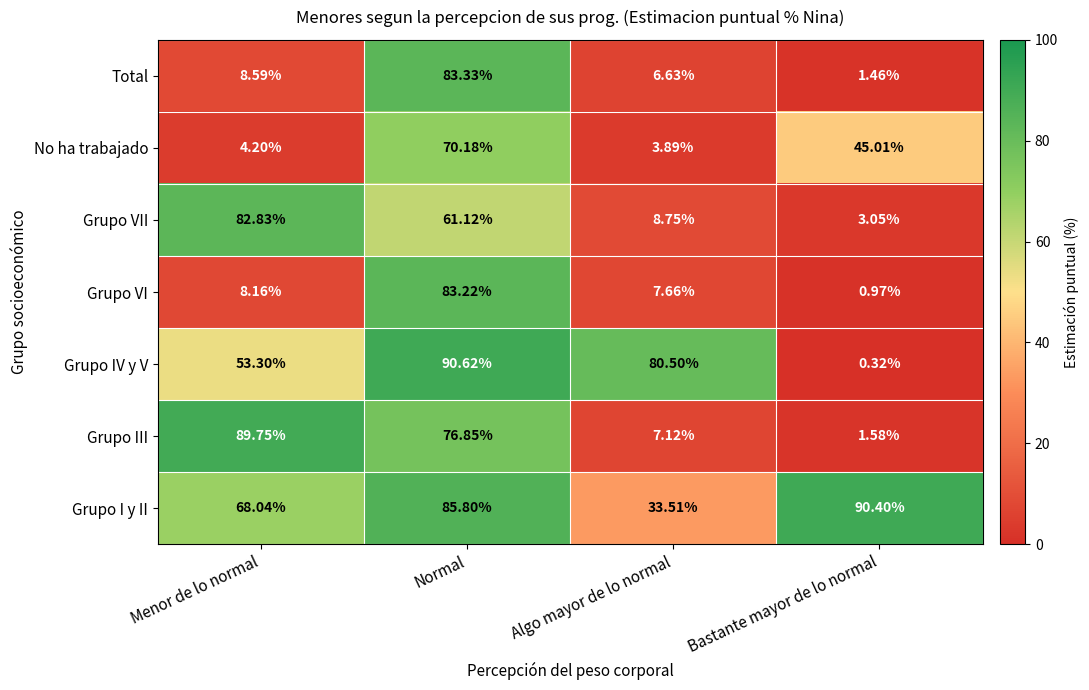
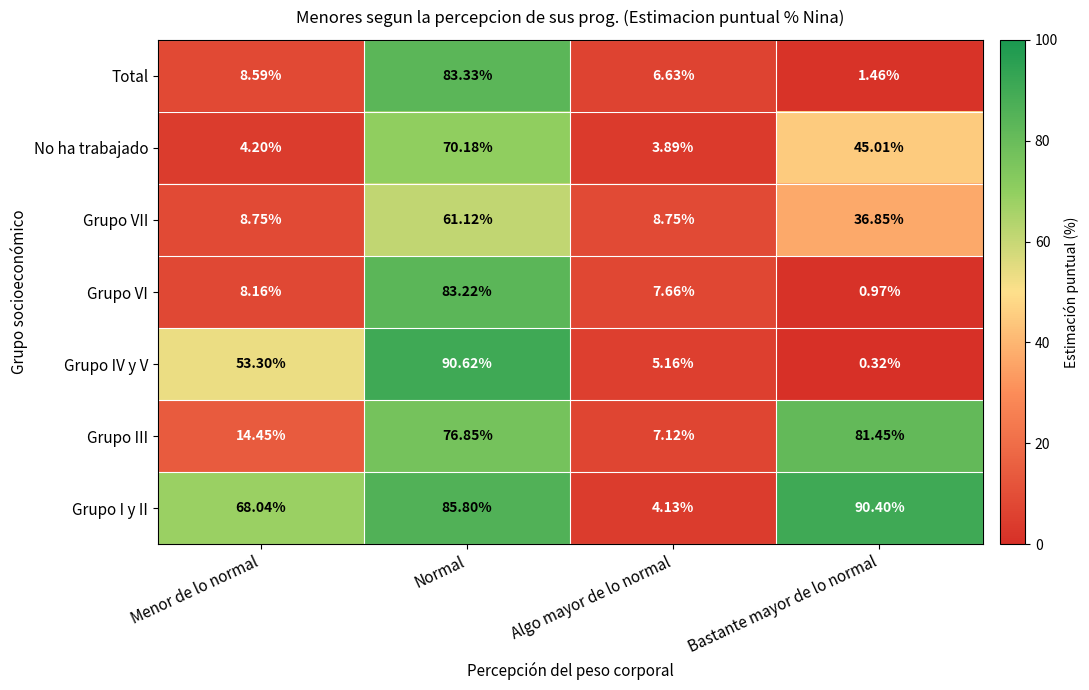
Grupo VII, Menor de lo normal: 82.83% -> 8.75%
Grupo VII, Bastante mayor de lo normal: 3.05% -> 36.85%
Grupo IV y V, Algo mayor de lo normal: 80.50% -> 5.16%
Grupo III, Menor de lo normal: 89.75% -> 14.45%
Grupo III, Bastante mayor de lo normal: 1.58% -> 81.45%
Grupo I y II, Algo mayor de lo normal: 33.51% -> 4.13%
